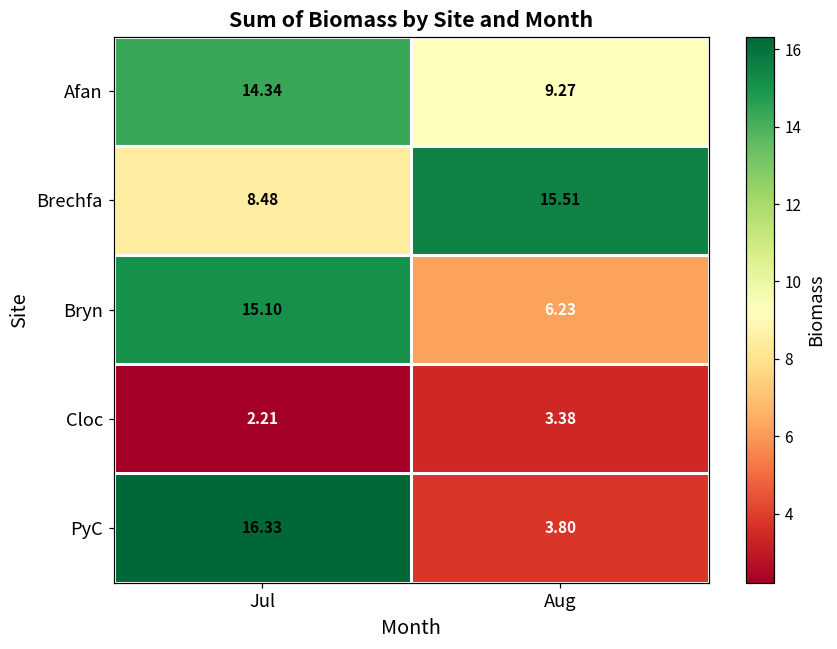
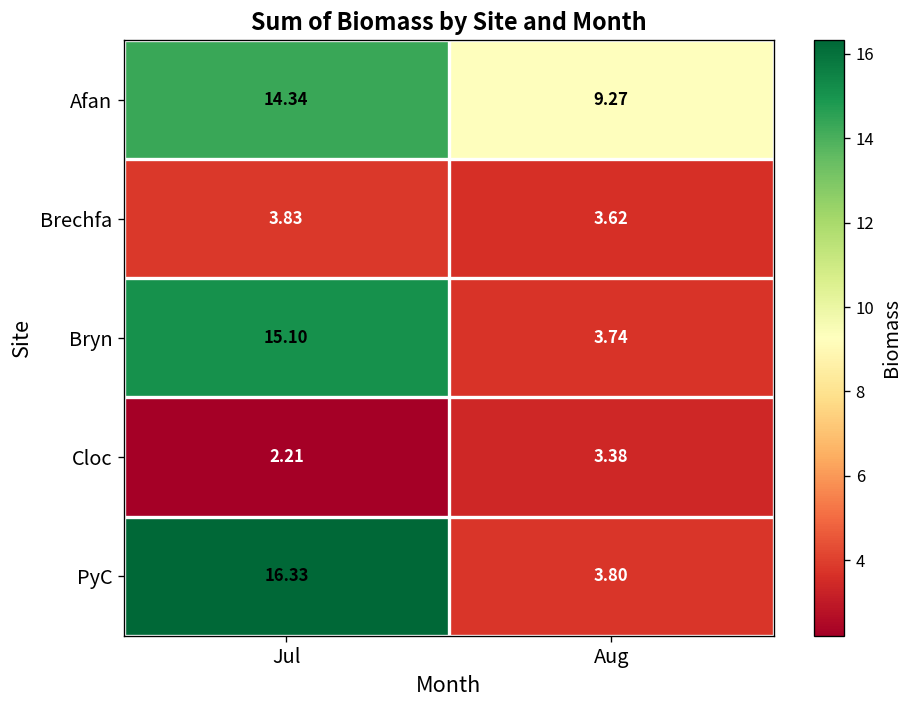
Brechfa, Jul: 8.48 -> 3.83
Brechfa, Aug: 15.51 -> 3.62
Bryn, Aug: 6.23 -> 3.74
